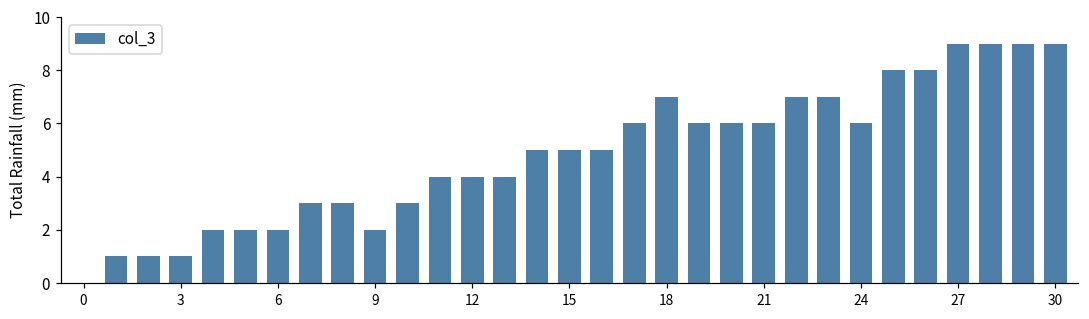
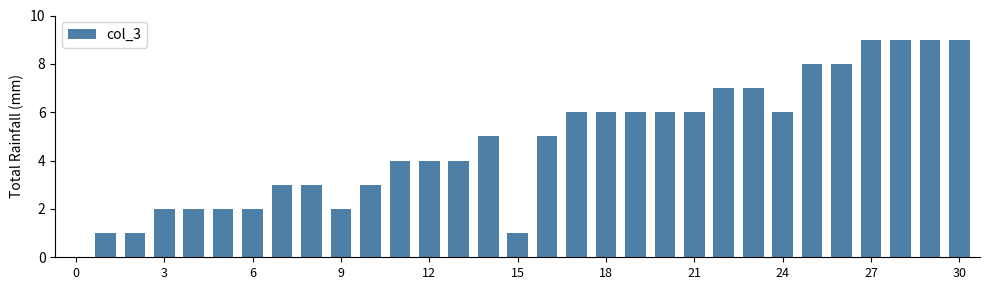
3: 1 -> 2
15: 5 -> 1
18: 7 -> 6
